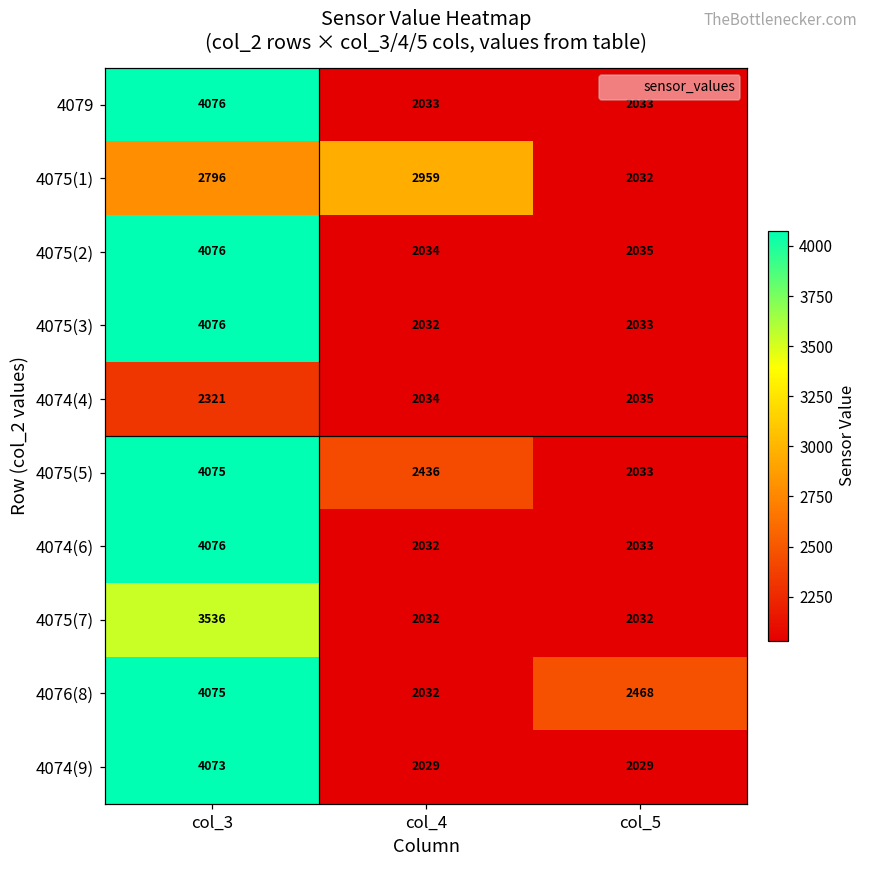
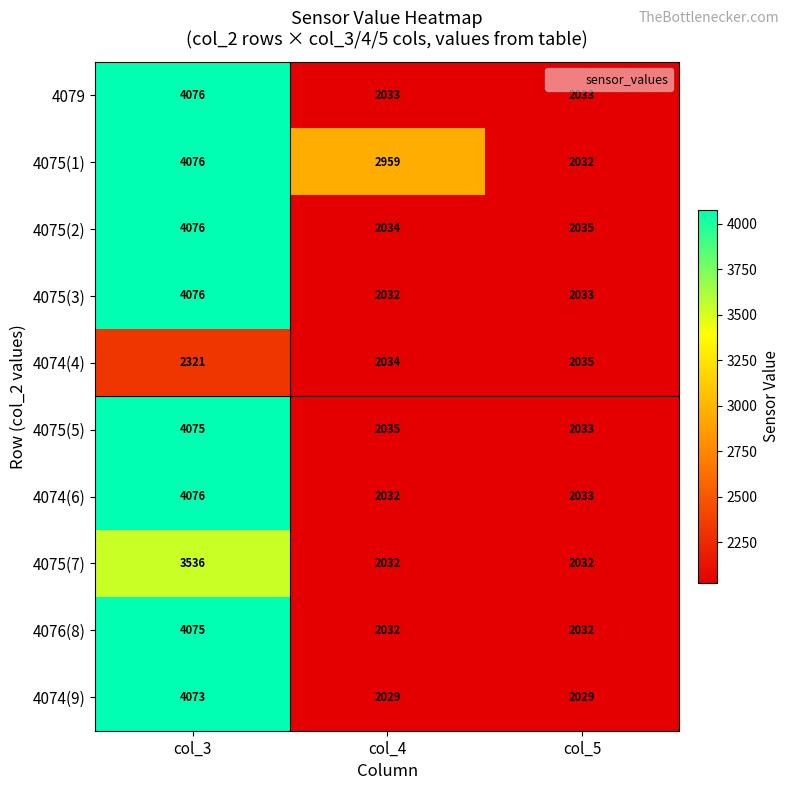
4075(1), col_3: 2796 -> 4076
4075(5), col_4: 2436 -> 2035
4076(8), col_5: 2468 -> 2032
